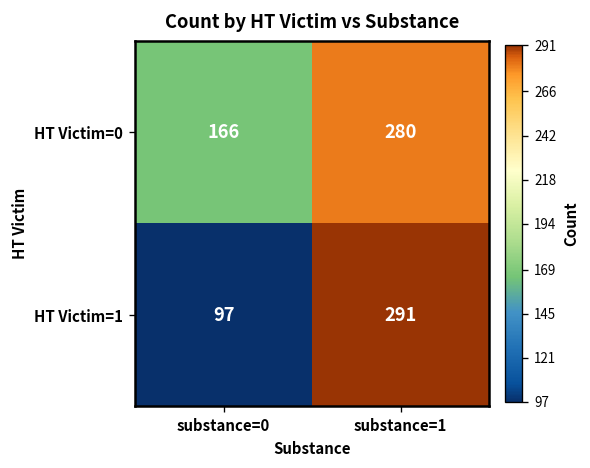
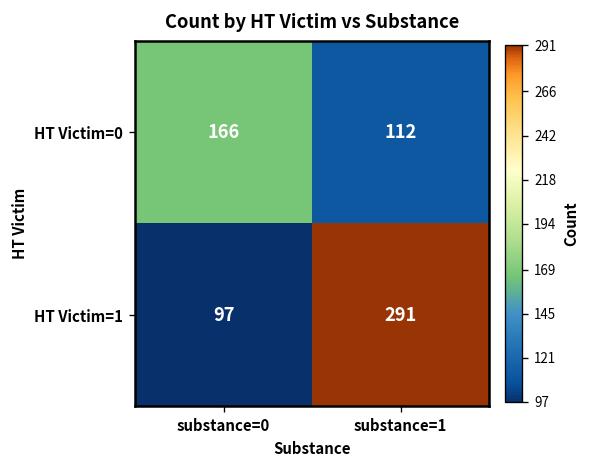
HT Victim=0, substance=1: 280 -> 112
